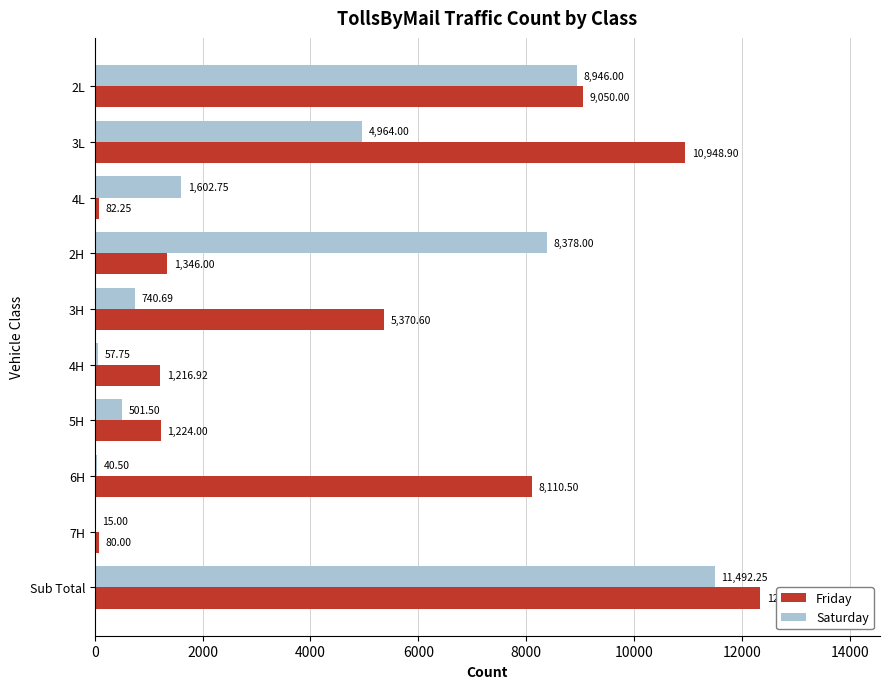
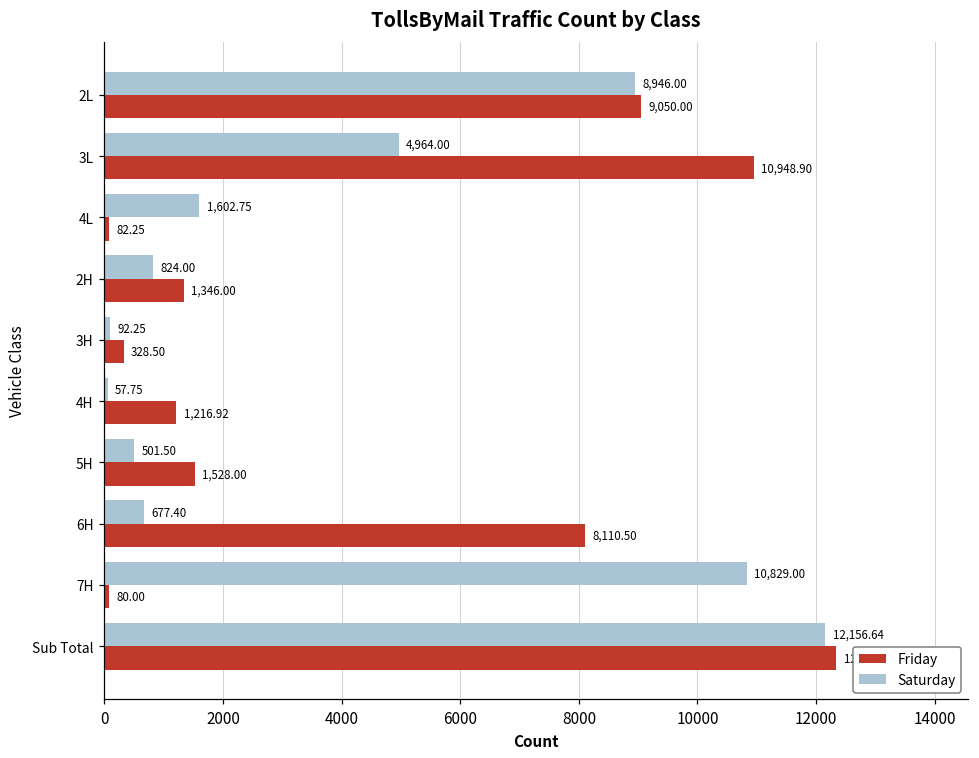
Saturday, 2H: 8,378.00 -> 824.00
Saturday, 3H: 740.69 -> 92.25
Friday, 3H: 5,370.60 -> 328.50
Friday, 5H: 1,224.00 -> 1,528.00
Saturday, 6H: 40.50 -> 677.40
Saturday, 7H: 15.00 -> 10,829.00
Saturday, Sub Total: 11,492.25 -> 12,156.64
